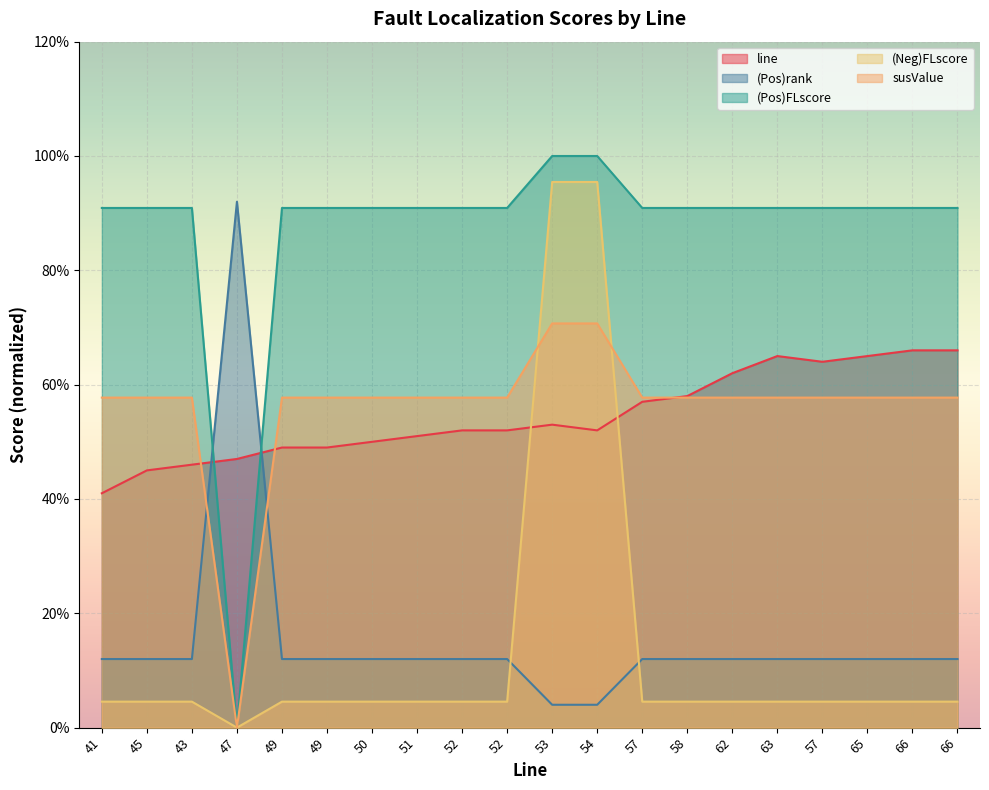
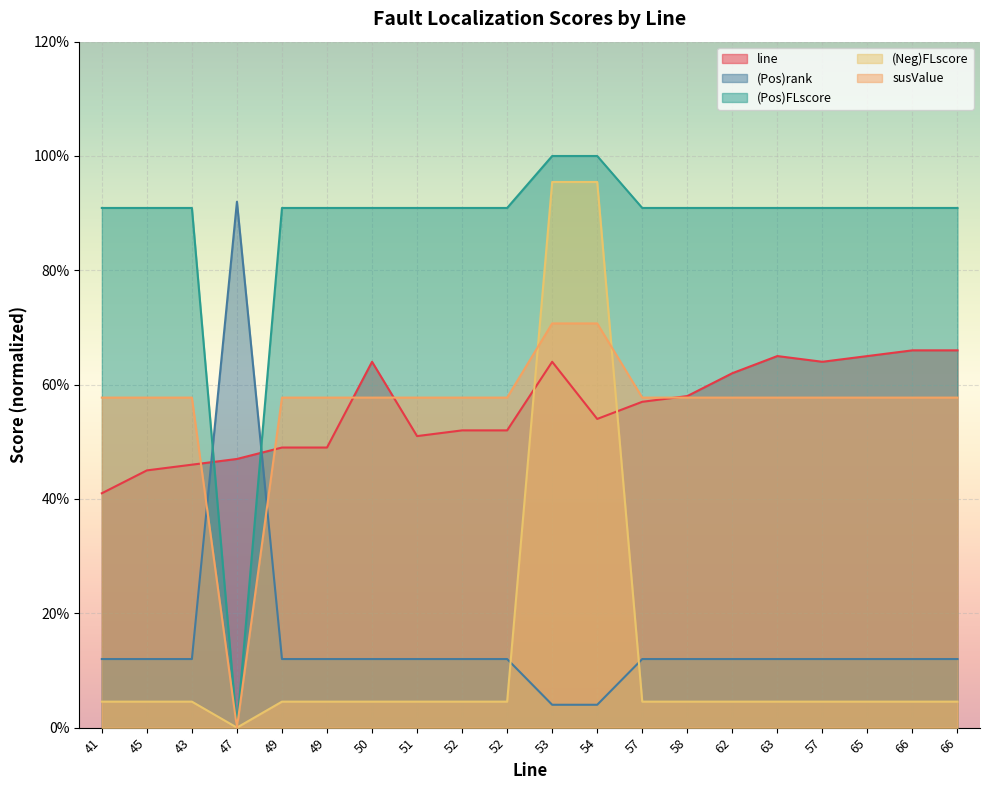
line, 50: 50% -> 64%
line, 53: 53% -> 64%
line, 54: 52% -> 54%
